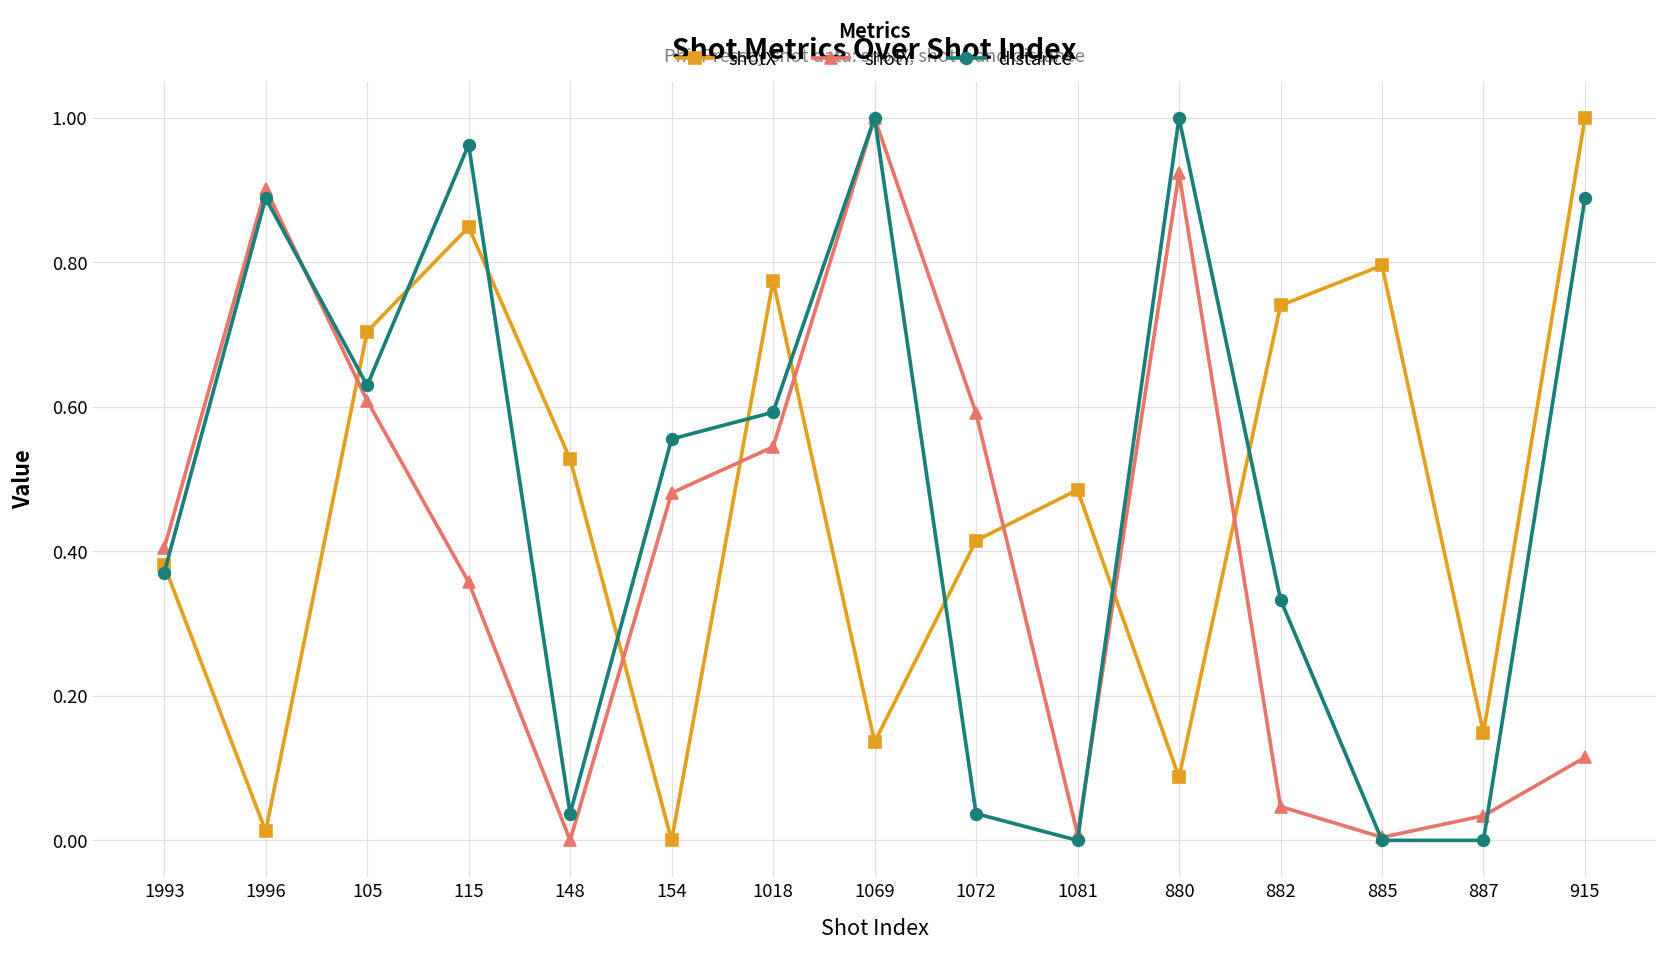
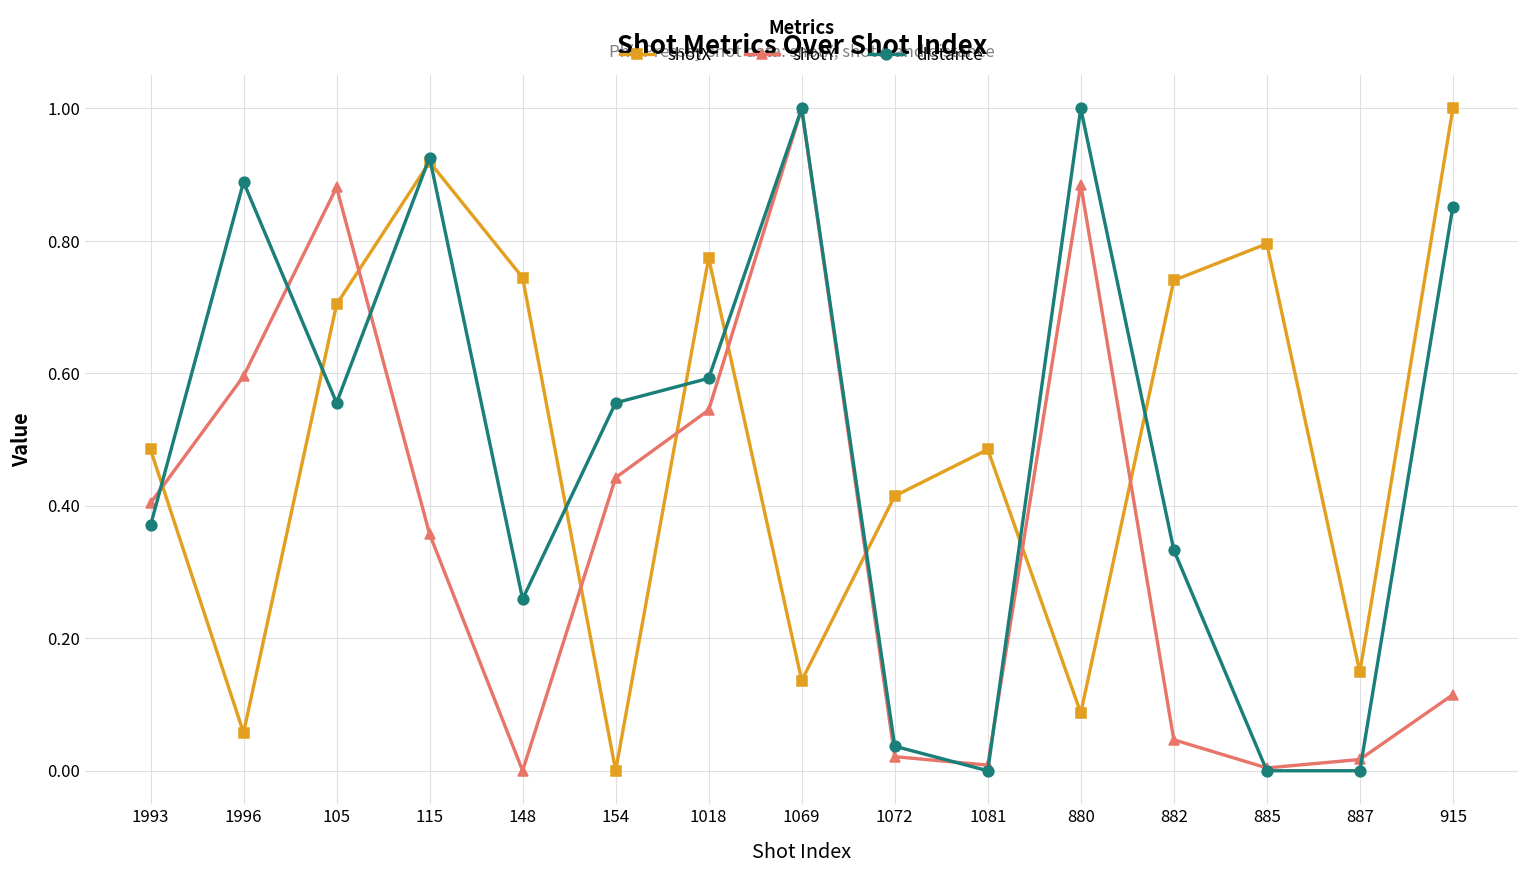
shotX, 1993: 0.38 -> 0.49
shotX, 1996: 0.01 -> 0.06
shotY, 1996: 0.90 -> 0.60
shotY, 105: 0.61 -> 0.88
distance, 105: 0.63 -> 0.56
shotX, 115: 0.85 -> 0.92
distance, 115: 0.96 -> 0.93
shotX, 148: 0.53 -> 0.74
distance, 148: 0.04 -> 0.26
shotY, 154: 0.48 -> 0.44
shotY, 1072: 0.59 -> 0.02
shotY, 880: 0.92 -> 0.89
shotY, 887: 0.03 -> 0.02
distance, 915: 0.89 -> 0.85
